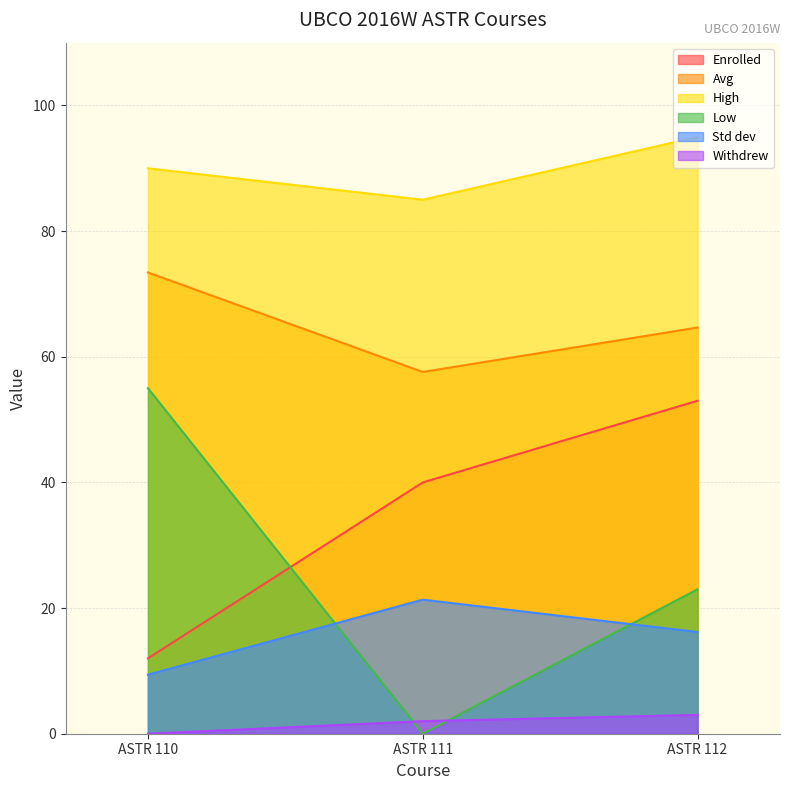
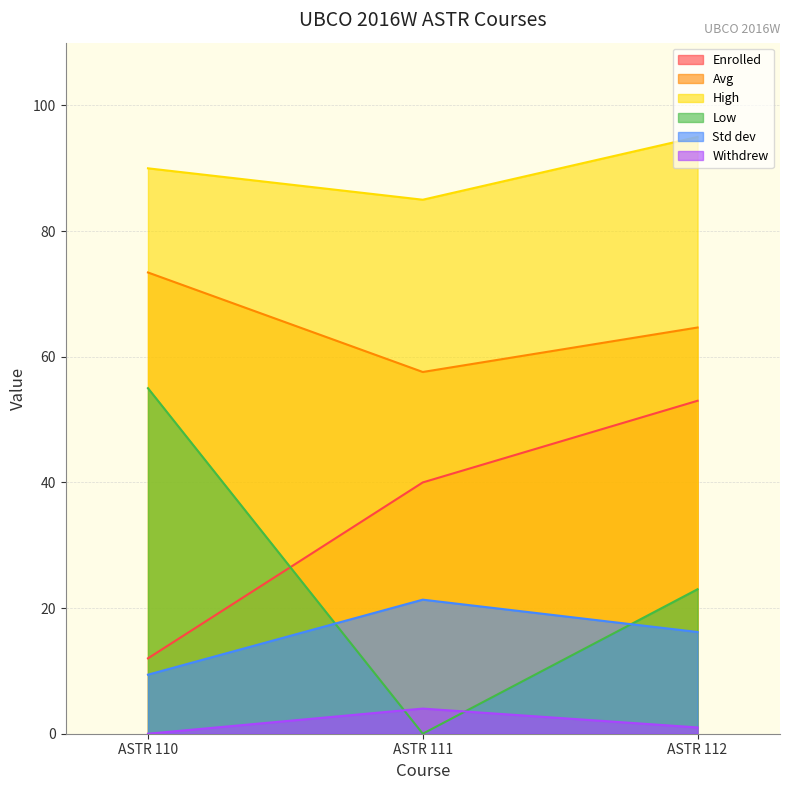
Withdrew, ASTR 111: 2 -> 4
Withdrew, ASTR 112: 3 -> 1
